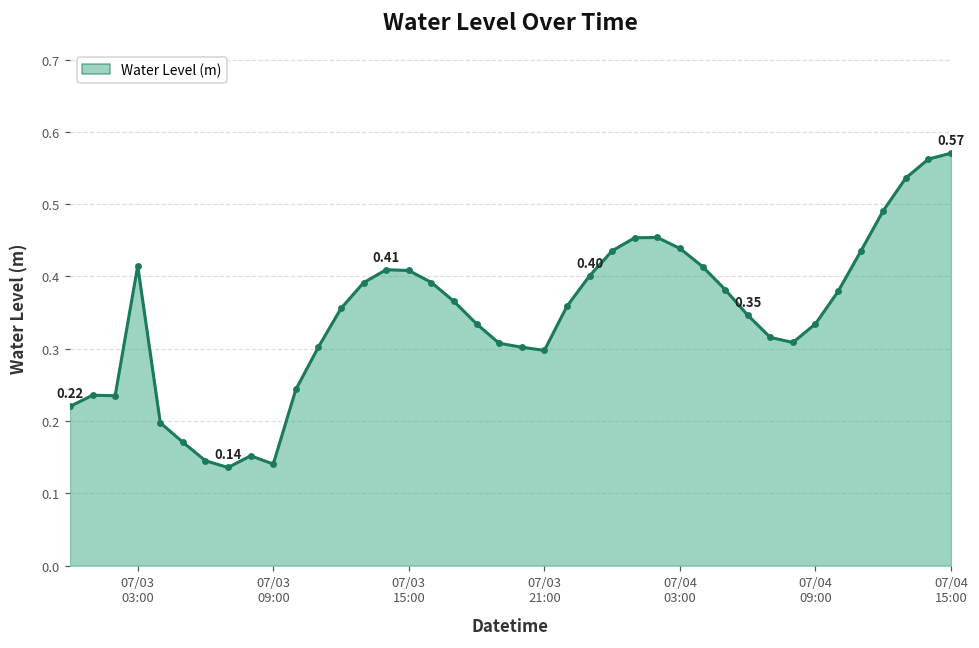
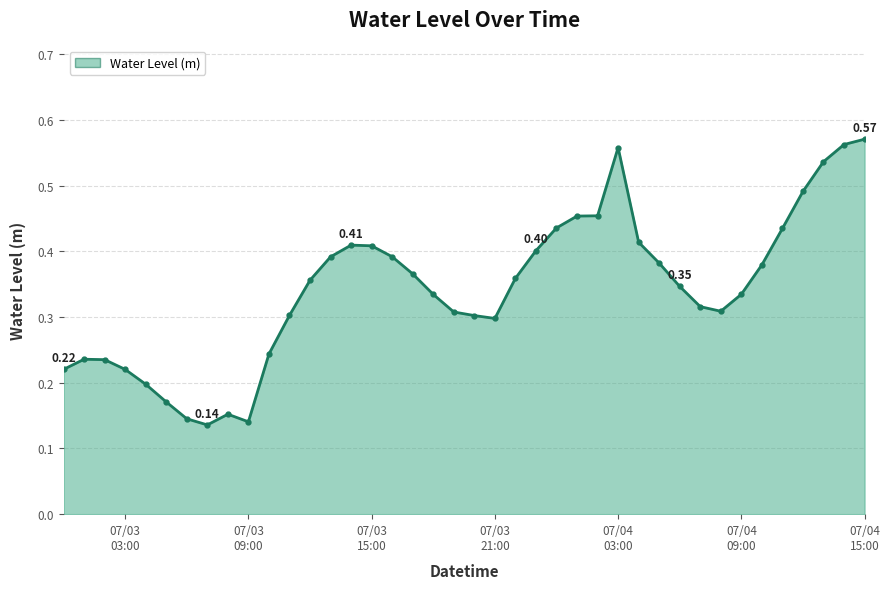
07/03 03:00: 0.41 -> 0.22
07/04 03:00: 0.44 -> 0.56
